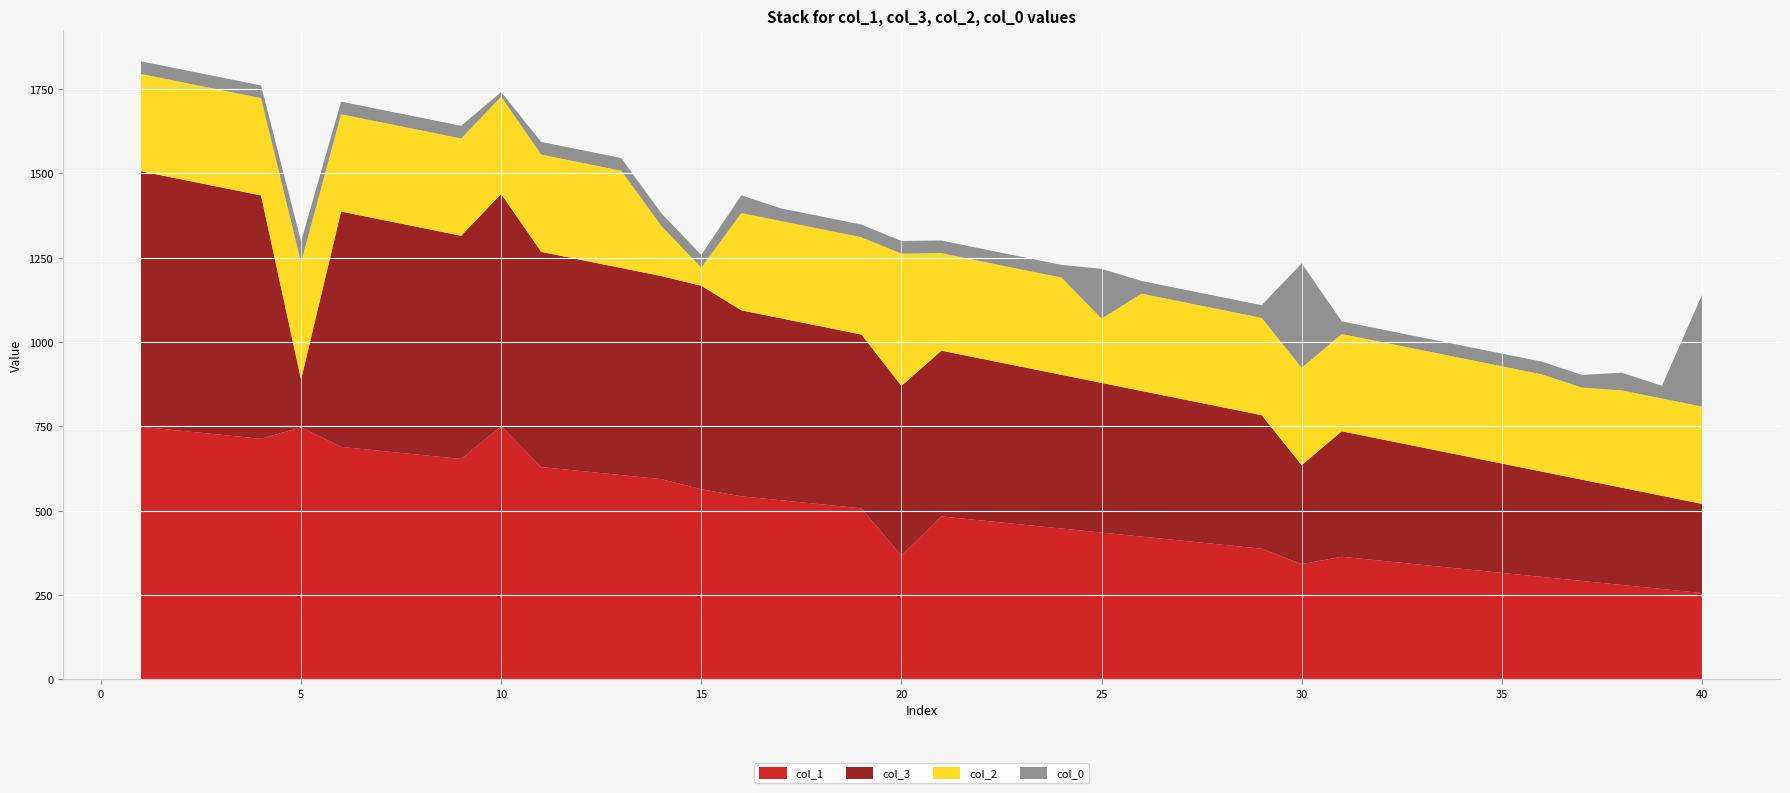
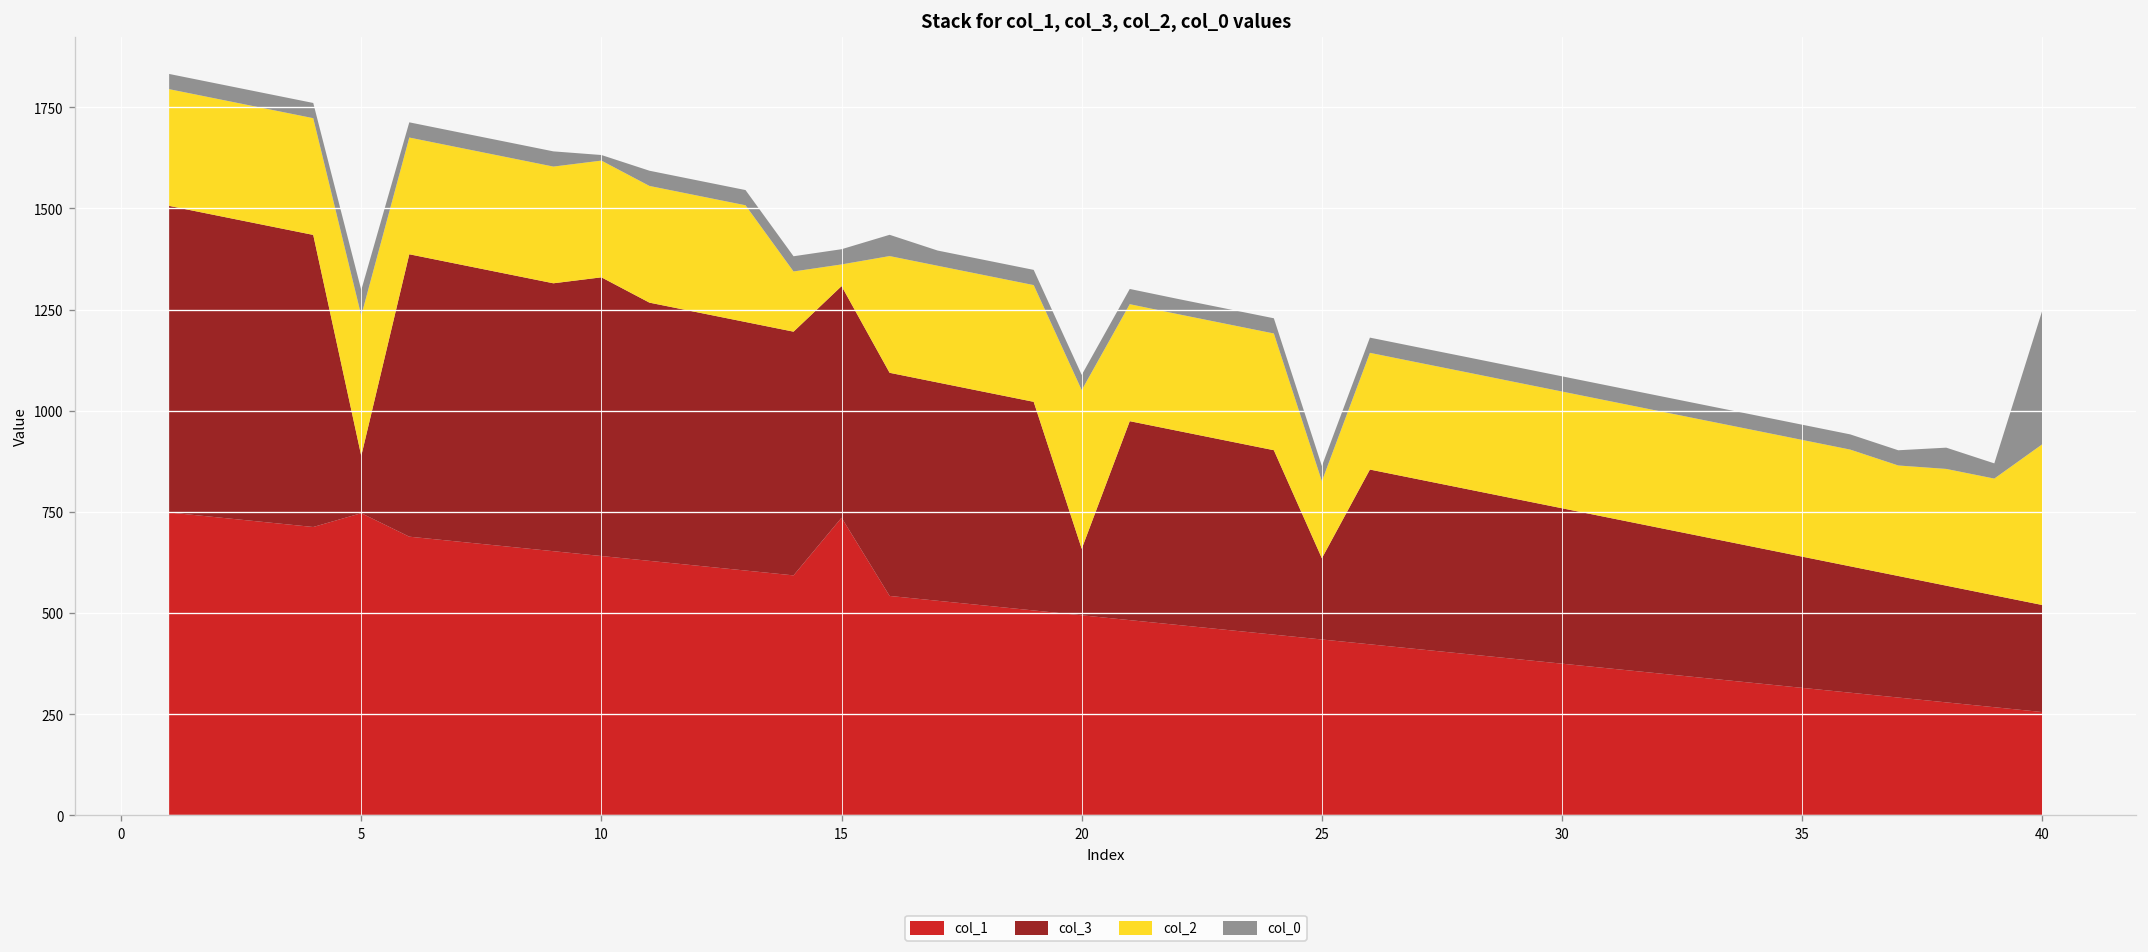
col_1, 10: 750 -> 640
col_1, 15: 560 -> 740
col_3, 15: 600 -> 570
col_1, 20: 370 -> 490
col_3, 20: 500 -> 160
col_3, 25: 440 -> 200
col_0, 25: 150 -> 40
col_1, 30: 340 -> 380
col_3, 30: 290 -> 380
col_0, 30: 310 -> 40
col_2, 40: 290 -> 400
